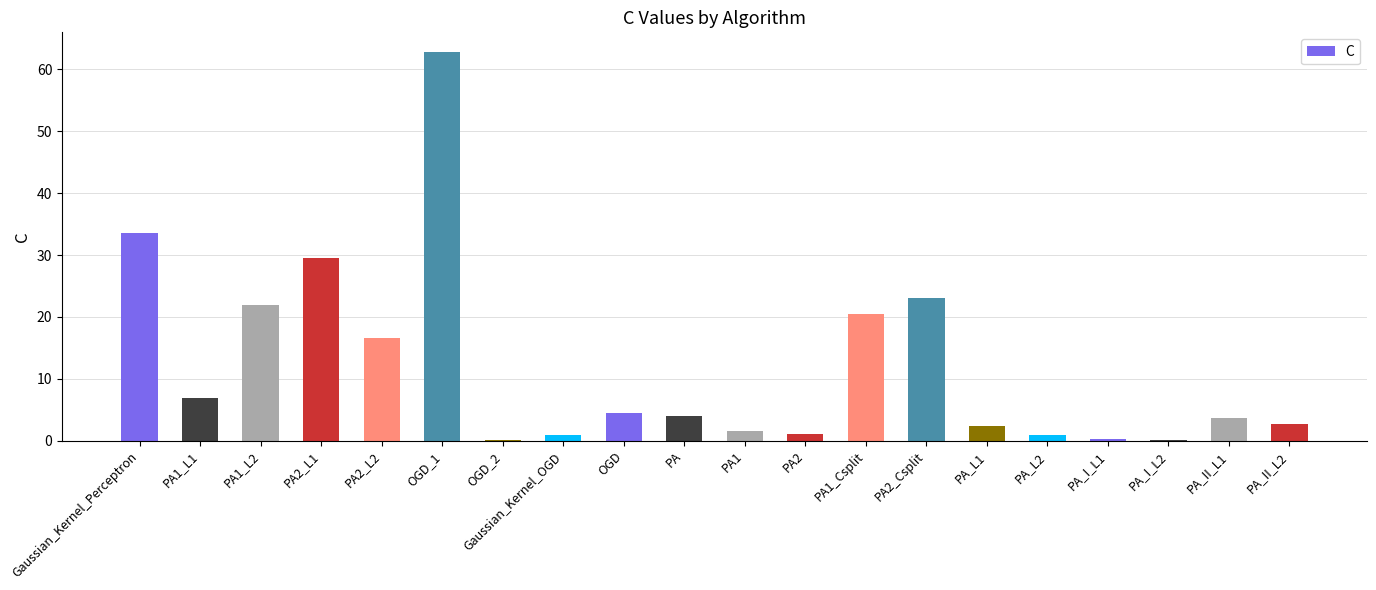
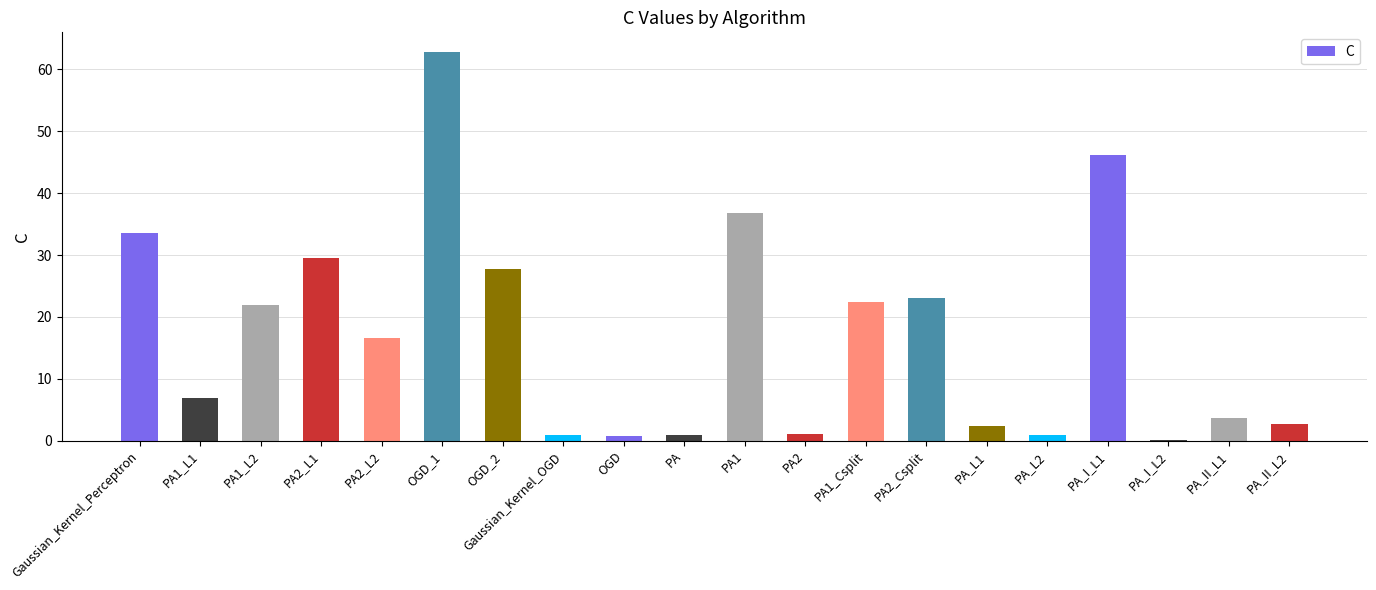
OGD_2: 0 -> 28
OGD: 5 -> 1
PA: 4 -> 1
PA1: 2 -> 37
PA1_Csplit: 20 -> 22
PA_I_L1: 0 -> 46
